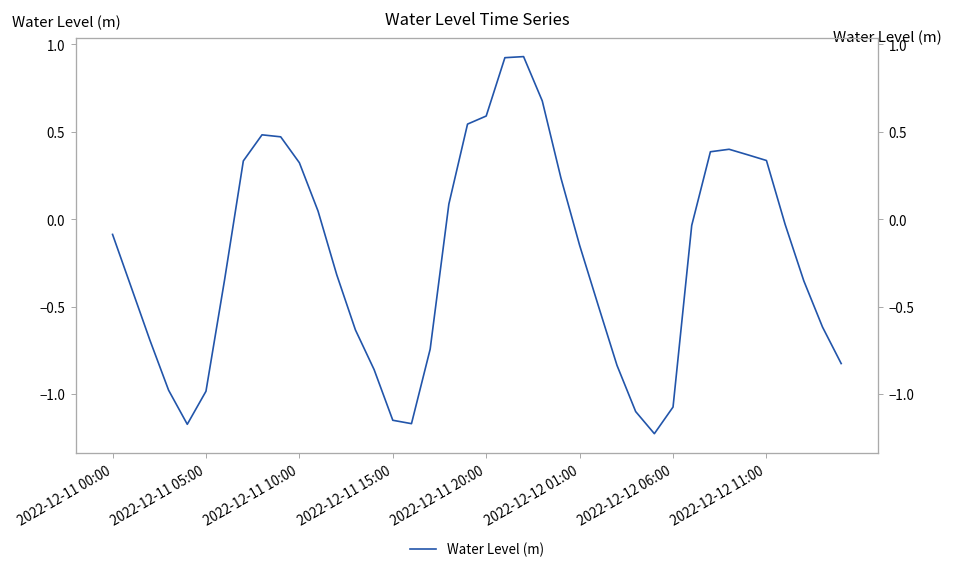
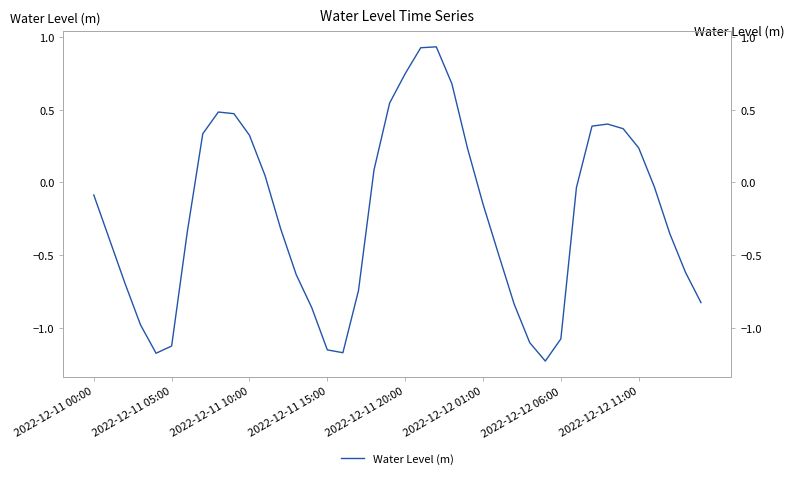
2022-12-11 05:00: -0.98 -> -1.12
2022-12-11 20:00: 0.59 -> 0.75
2022-12-12 11:00: 0.34 -> 0.24
